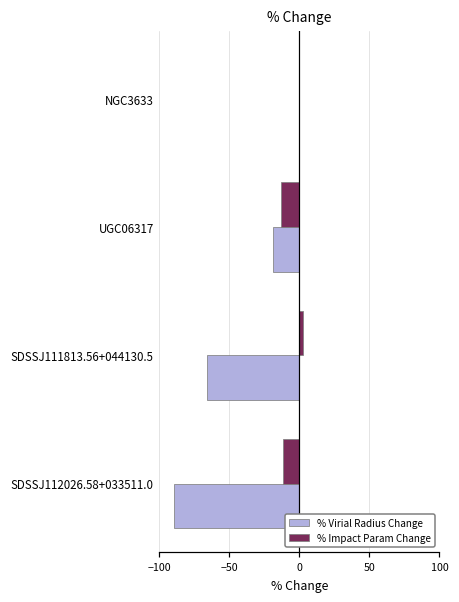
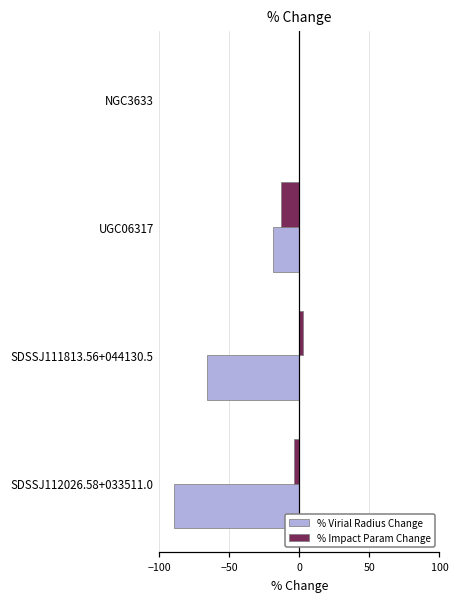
% Impact Param Change, SDSSJ112026.58+033511.0: -12 -> -4
